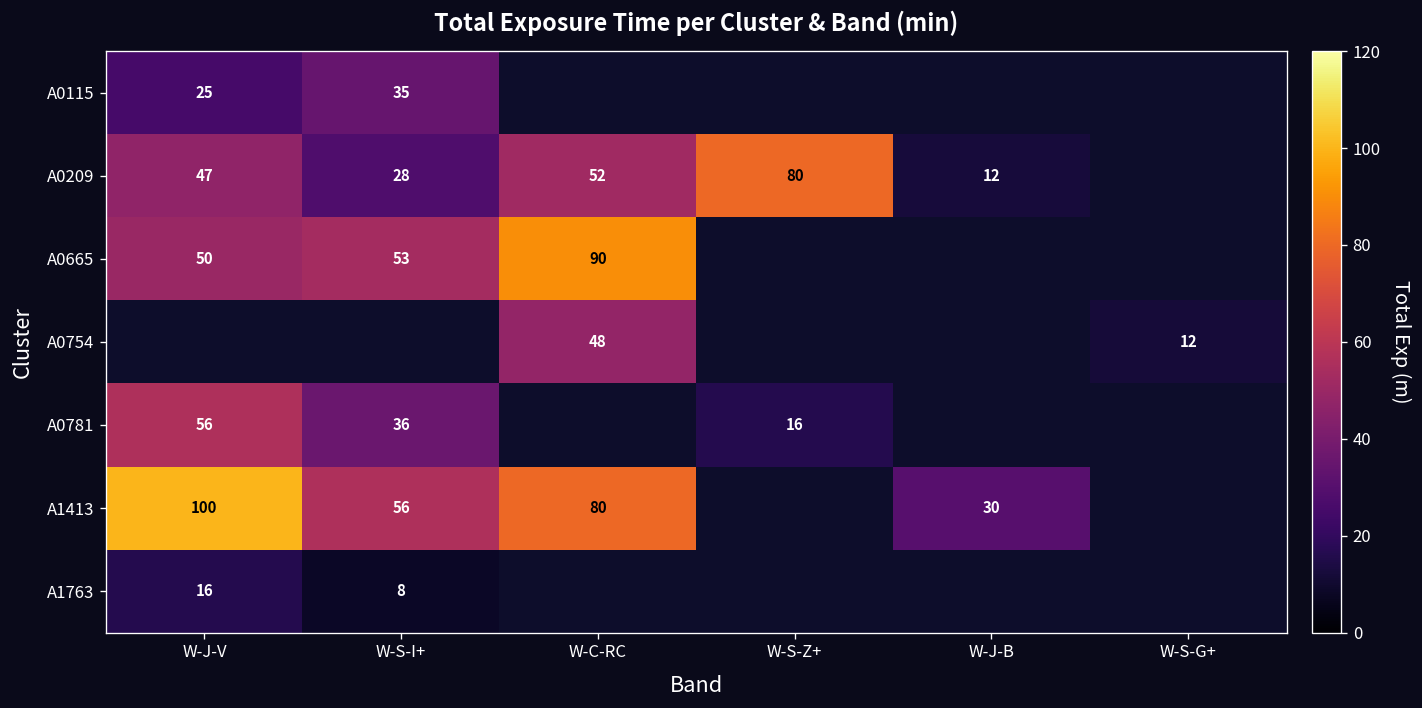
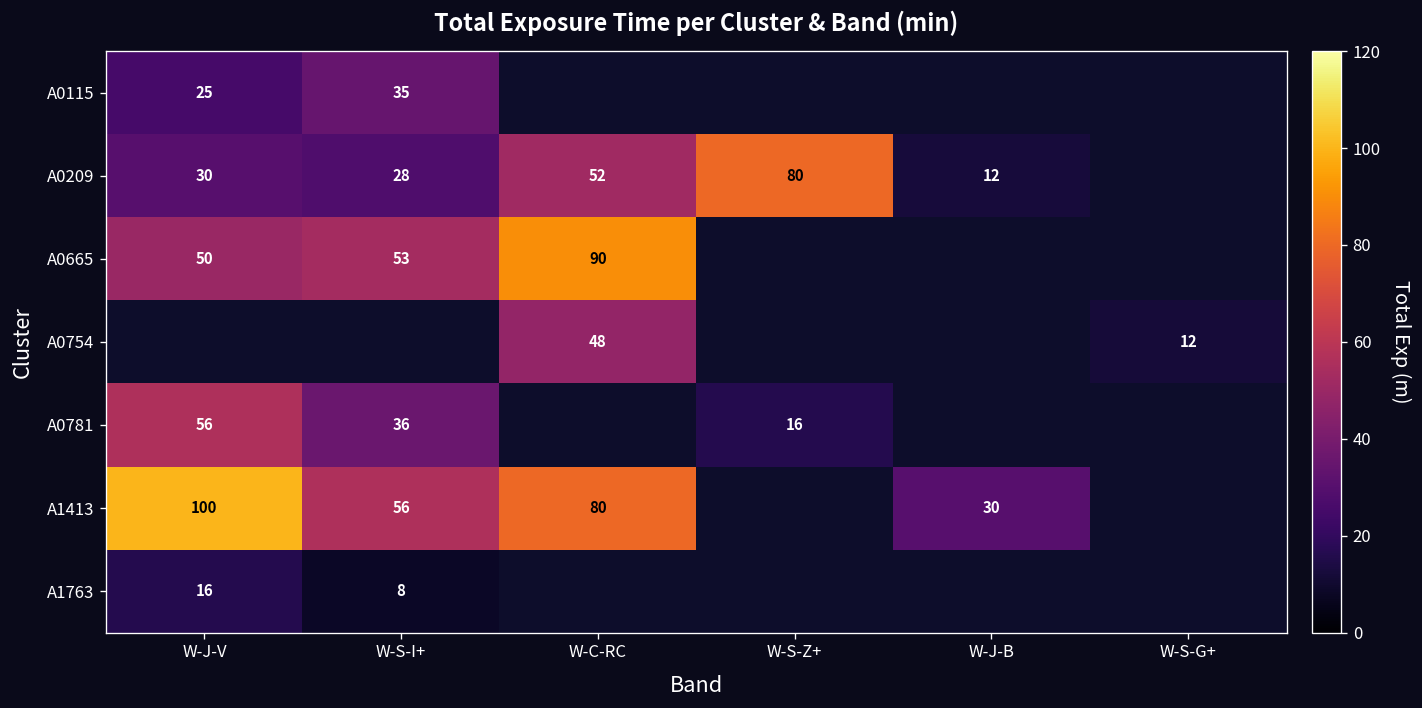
A0209, W-J-V: 47 -> 30
